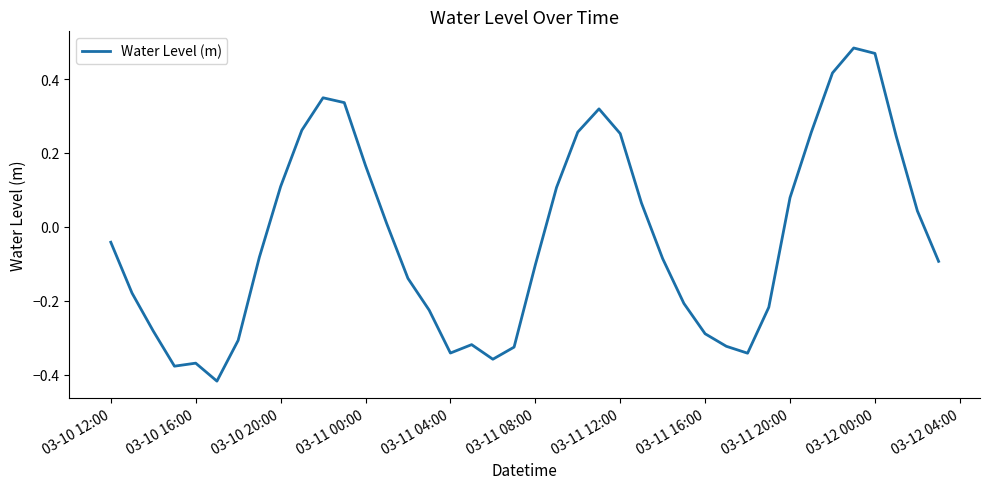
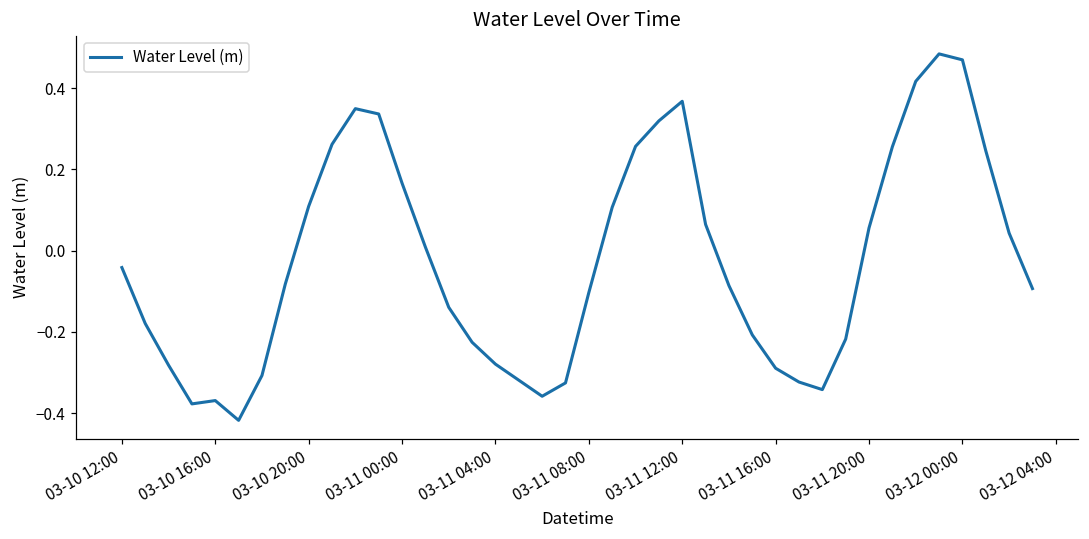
03-11 04:00: -0.34 -> -0.28
03-11 12:00: 0.25 -> 0.37
03-11 20:00: 0.08 -> 0.06
